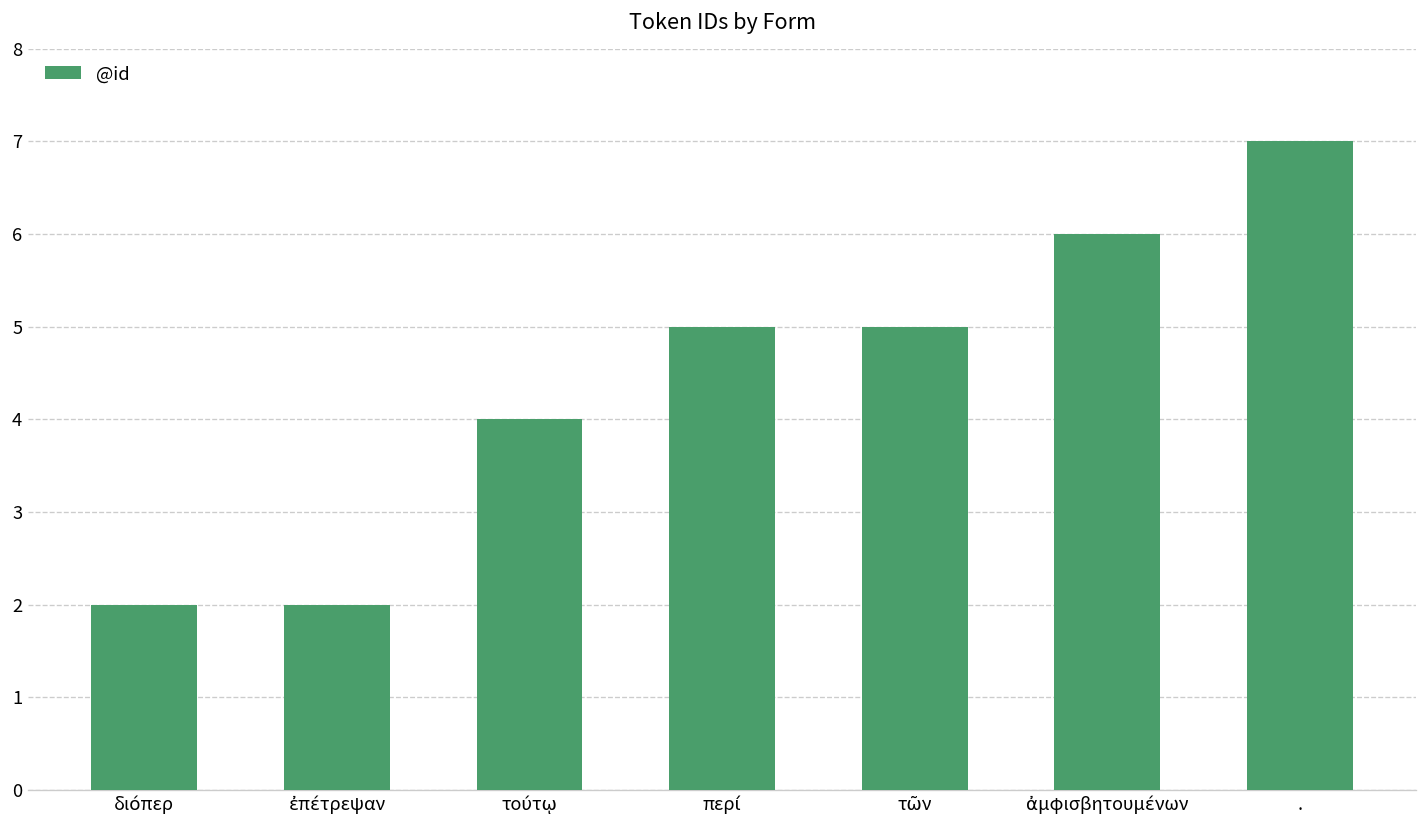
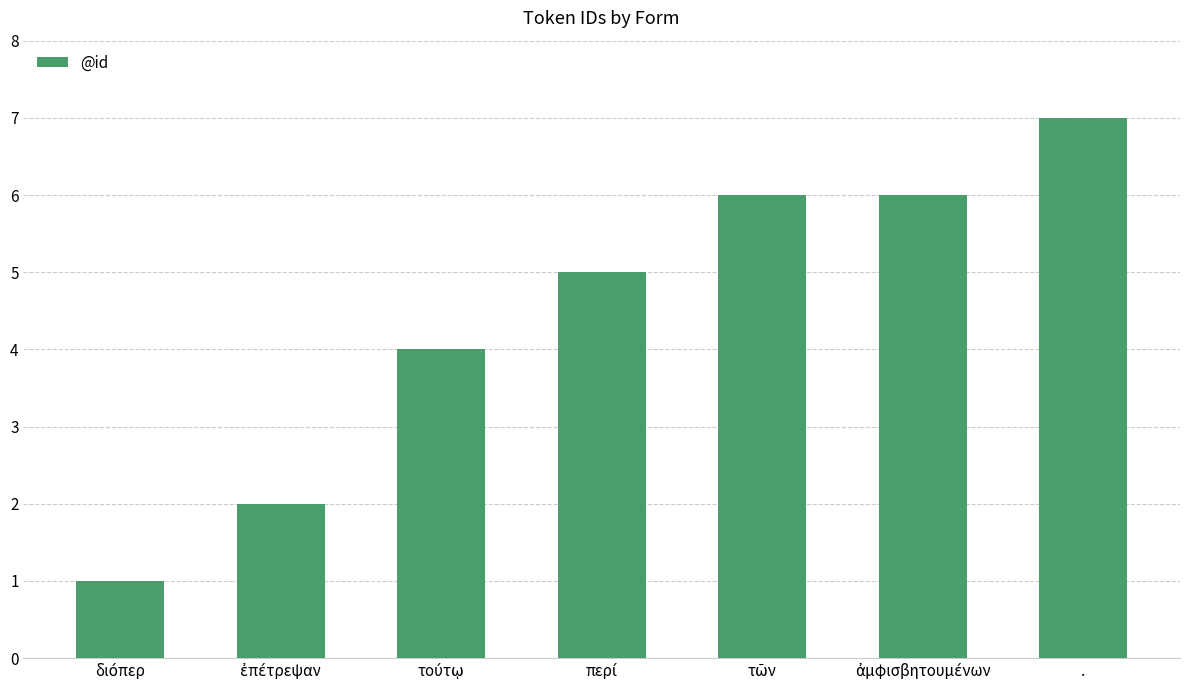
διόπερ: 2 -> 1
τῶν: 5 -> 6
